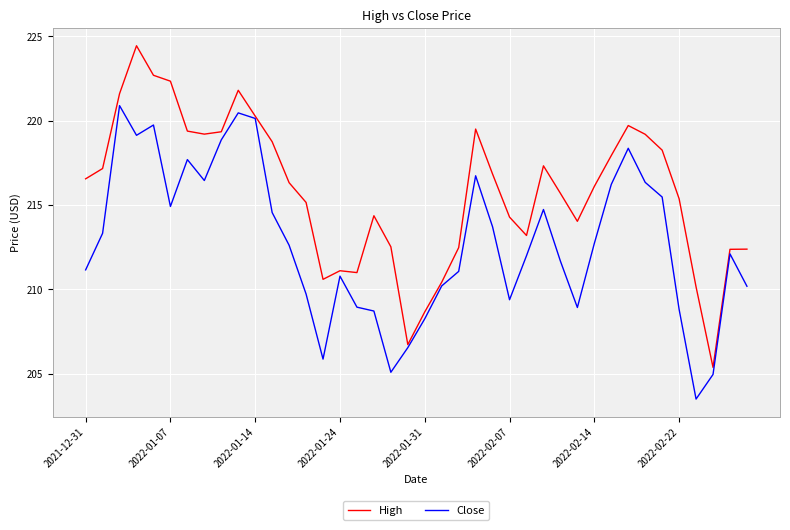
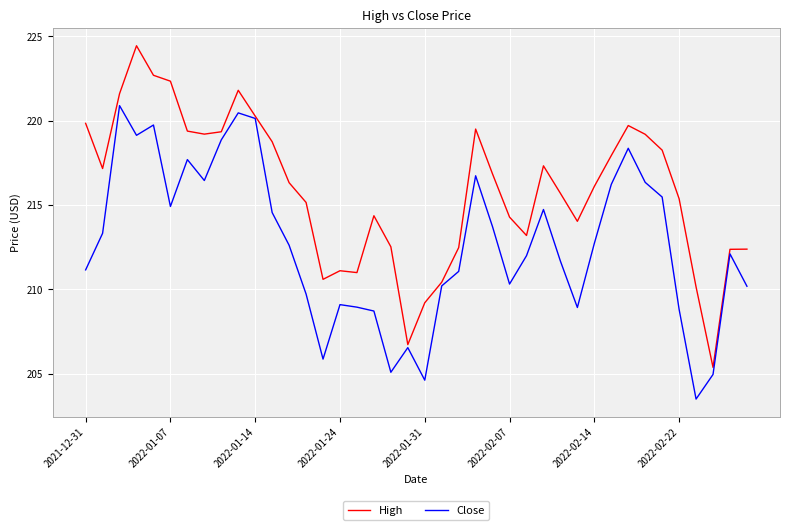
High, 2021-12-31: 216.6 -> 219.8
Close, 2022-01-24: 210.8 -> 209.1
High, 2022-01-31: 208.7 -> 209.2
Close, 2022-01-31: 208.3 -> 204.6
Close, 2022-02-07: 209.4 -> 210.3
